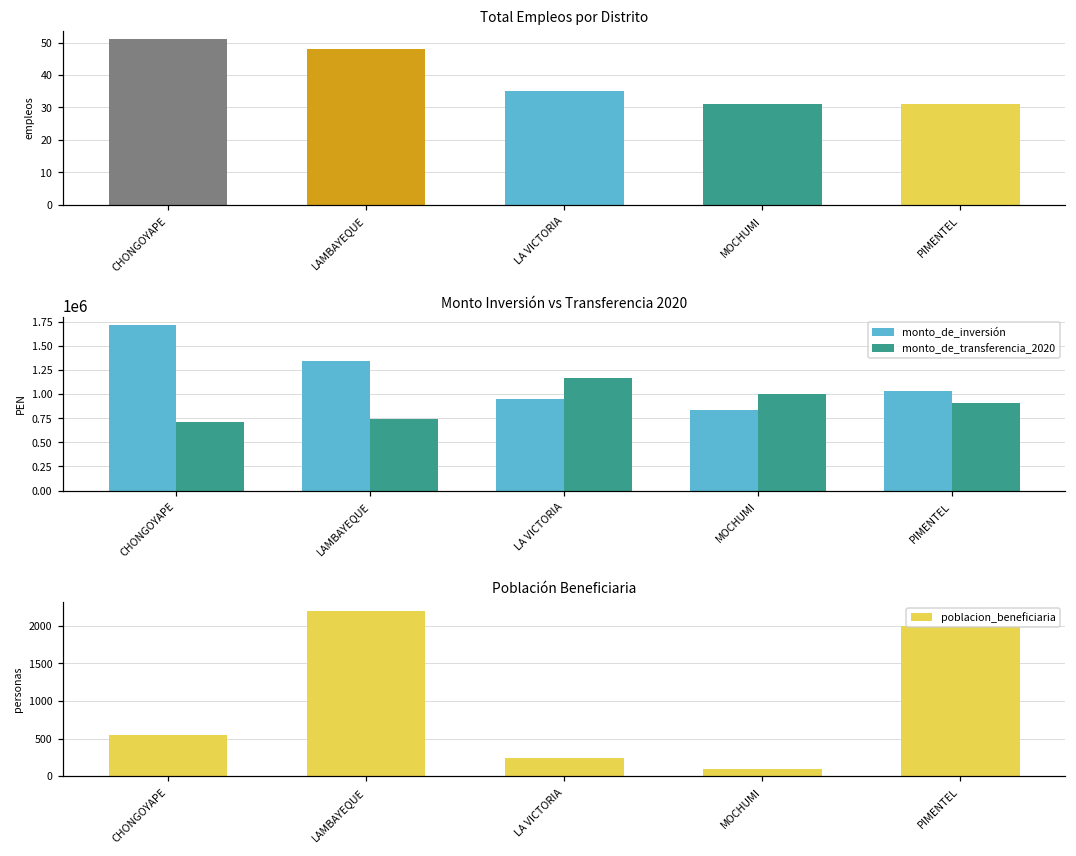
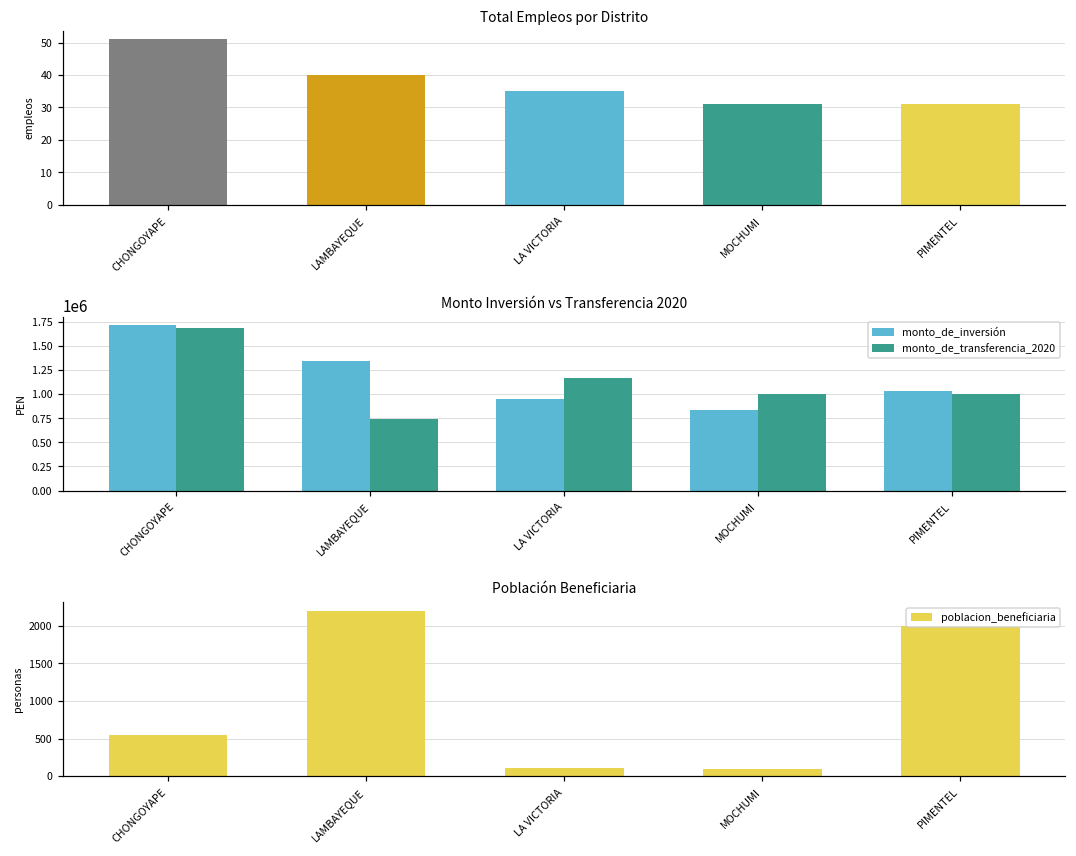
Total Empleos por Distrito, LAMBAYEQUE: 48 -> 40
Monto Inversión vs Transferencia 2020, monto_de_transferencia_2020, CHONGOYAPE: 700000 -> 1700000
Monto Inversión vs Transferencia 2020, monto_de_transferencia_2020, PIMENTEL: 900000 -> 1000000
Población Beneficiaria, LA VICTORIA: 200 -> 100
